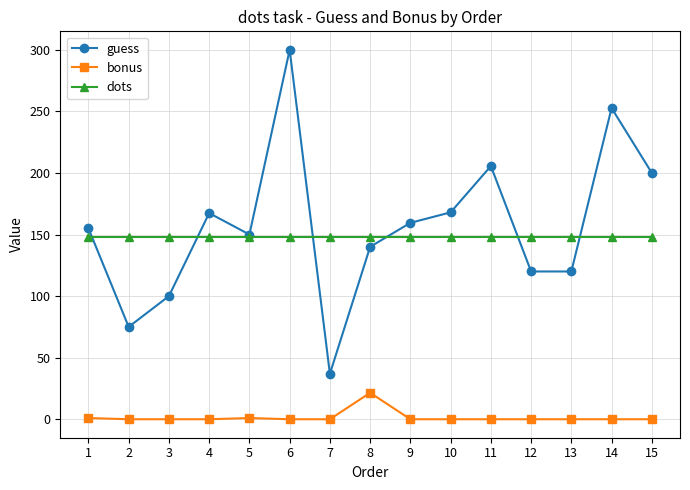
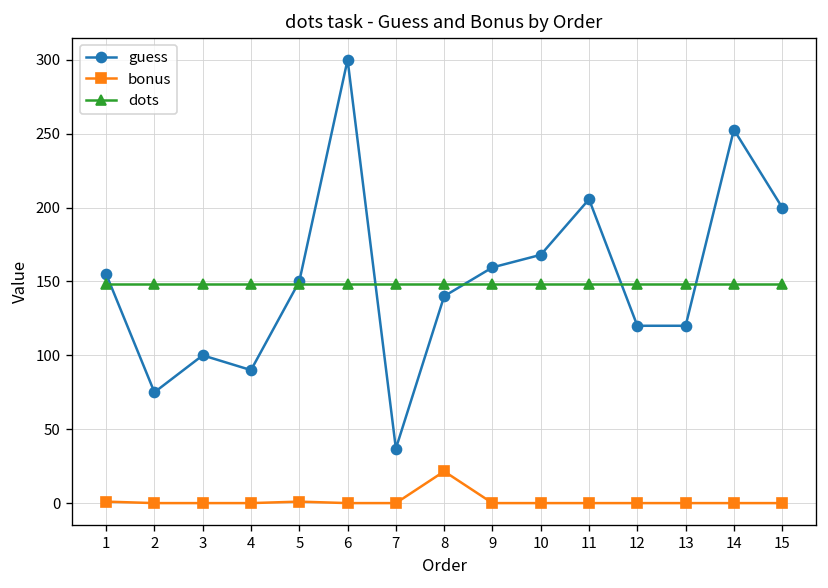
guess, 4: 167 -> 90
